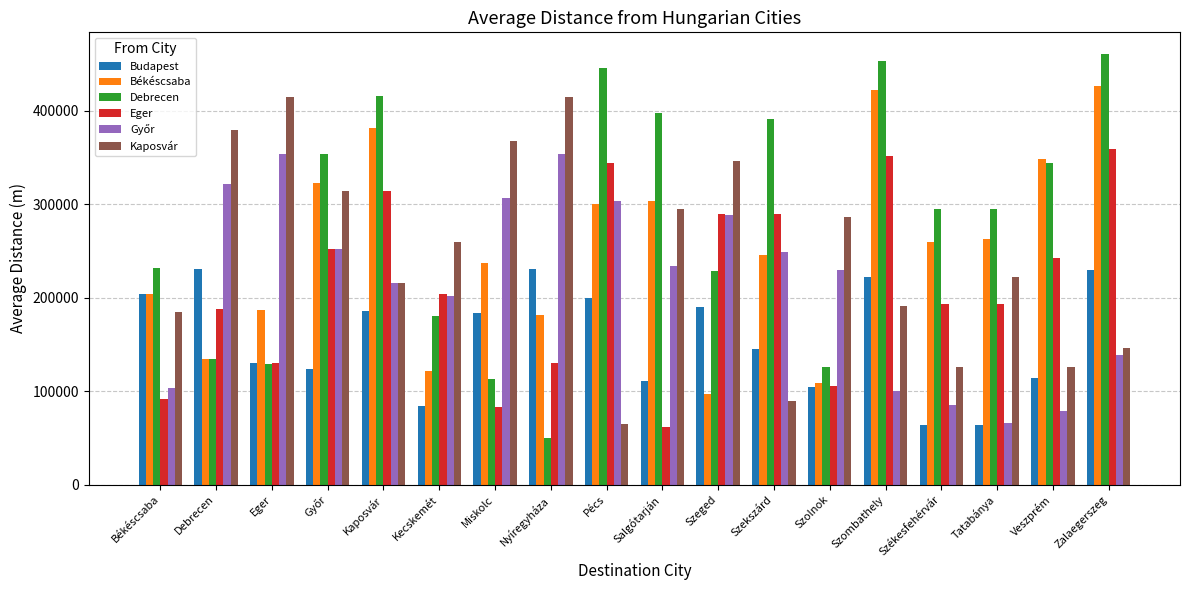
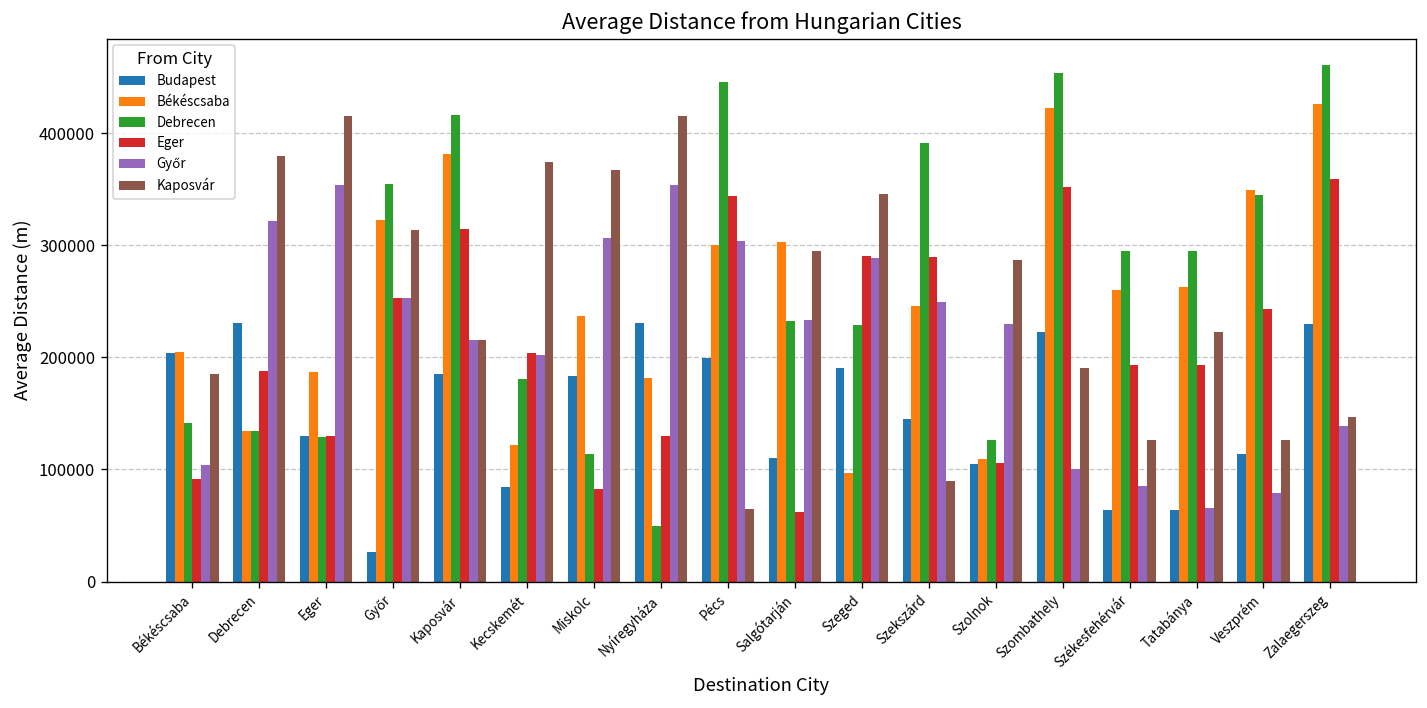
Debrecen, Békéscsaba: 230000 -> 140000
Budapest, Győr: 120000 -> 30000
Kaposvár, Kecskemét: 260000 -> 370000
Debrecen, Salgótarján: 400000 -> 230000
